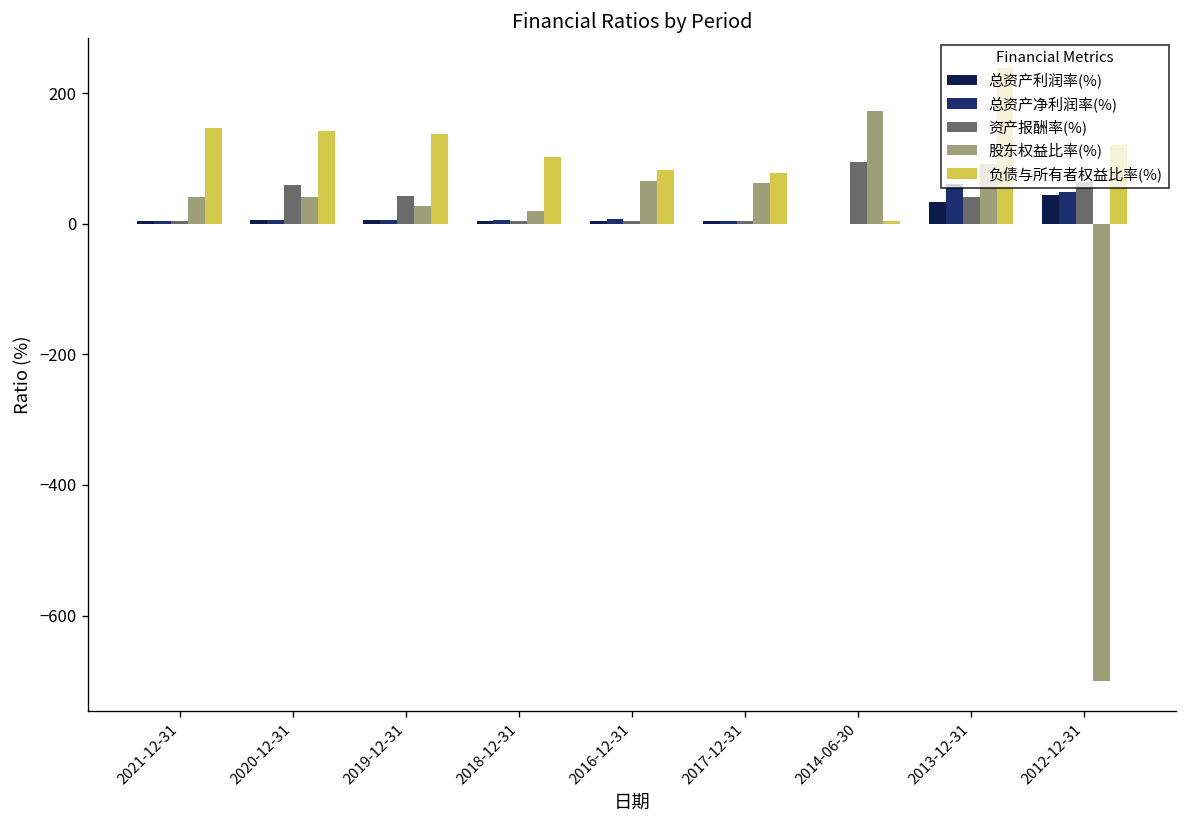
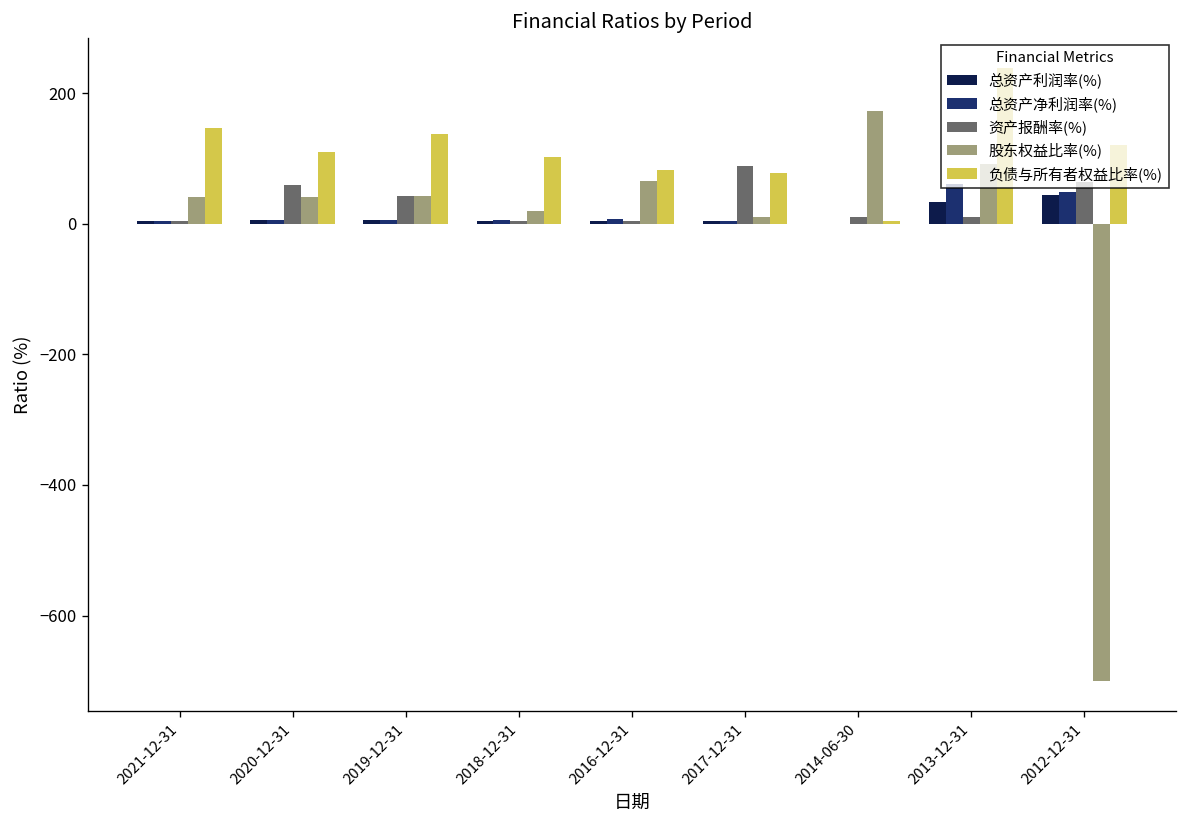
负债与所有者权益比率(%), 2020-12-31: 140 -> 110
股东权益比率(%), 2019-12-31: 30 -> 40
资产报酬率(%), 2017-12-31: 0 -> 90
股东权益比率(%), 2017-12-31: 60 -> 10
资产报酬率(%), 2014-06-30: 90 -> 10
资产报酬率(%), 2013-12-31: 40 -> 10
